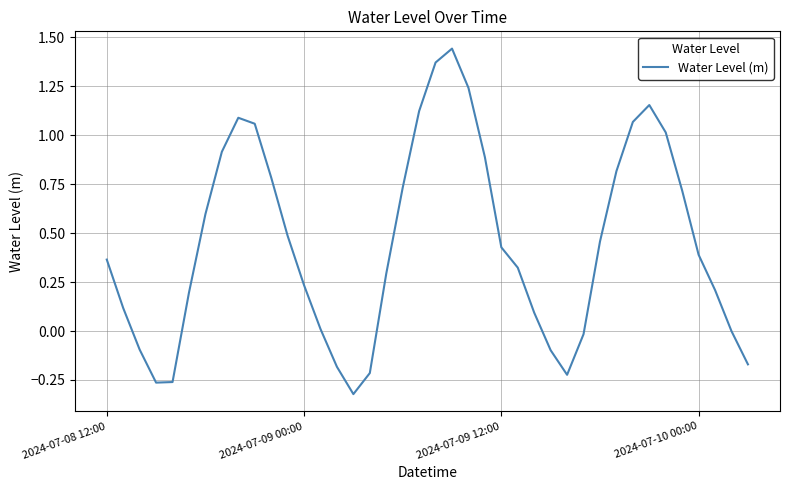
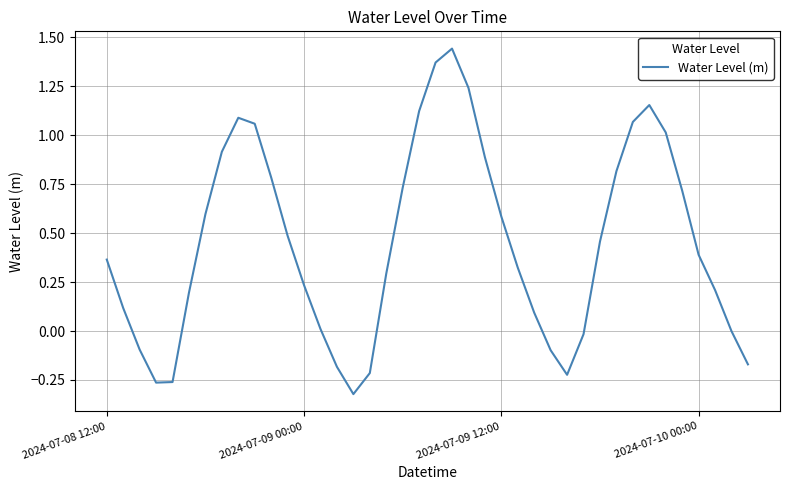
2024-07-09 12:00: 0.43 -> 0.58
